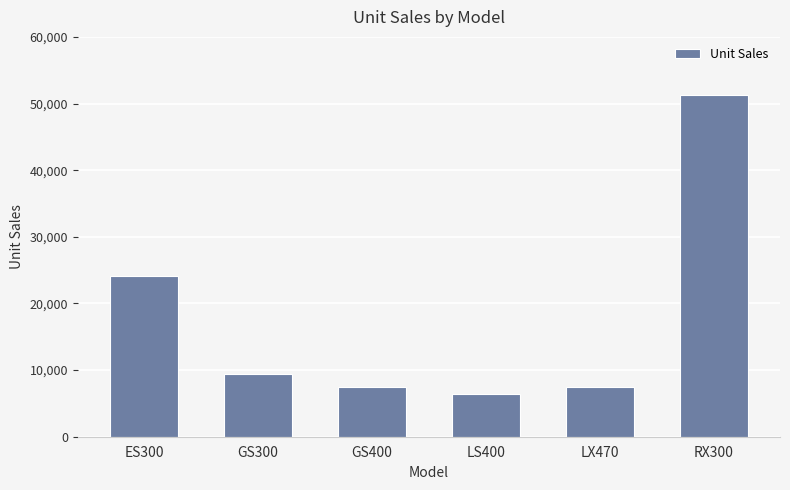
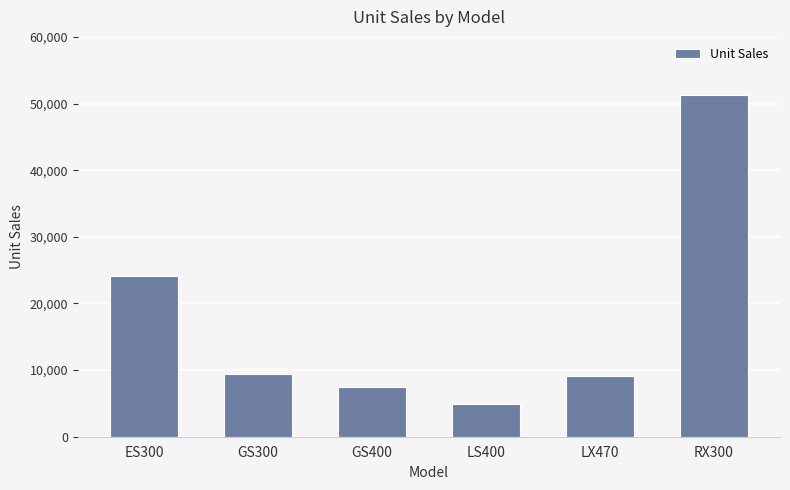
LS400: 6,000 -> 5,000
LX470: 8,000 -> 9,000
